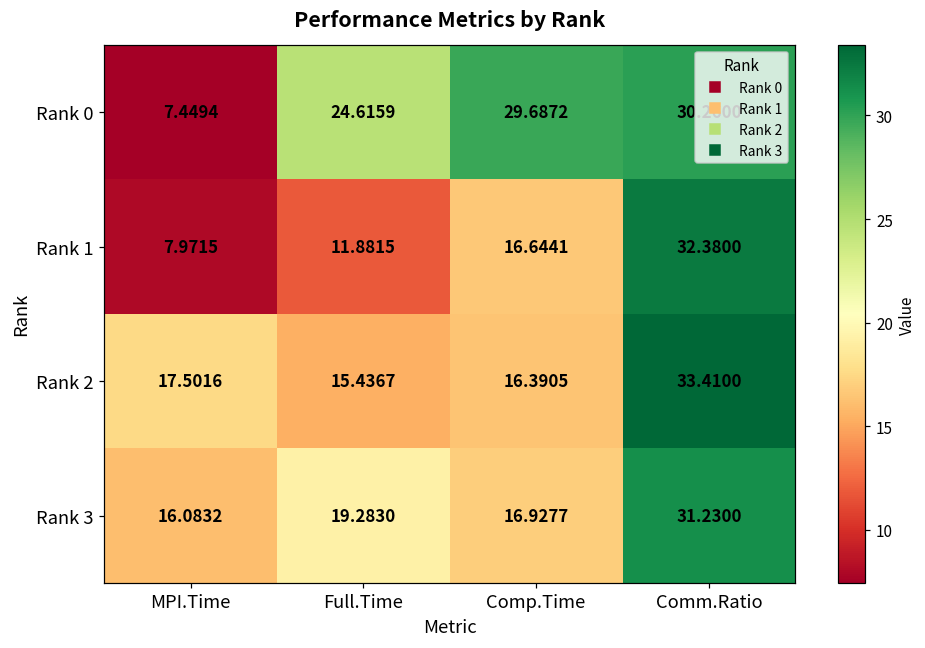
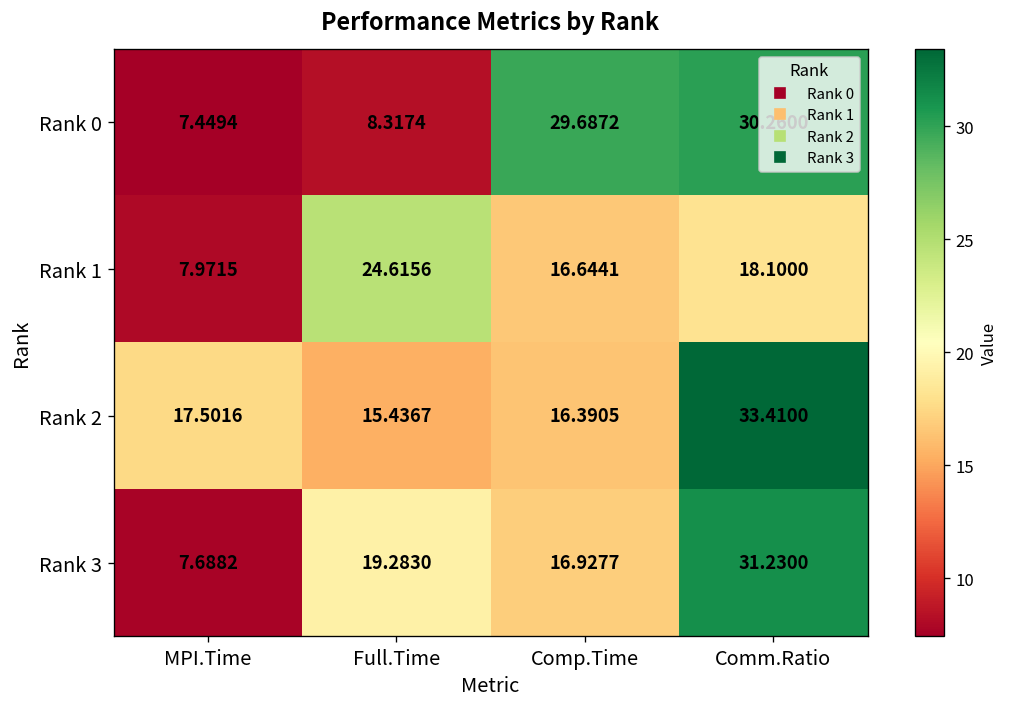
Rank 0, Full.Time: 24.6159 -> 8.3174
Rank 1, Full.Time: 11.8815 -> 24.6156
Rank 1, Comm.Ratio: 32.3800 -> 18.1000
Rank 3, MPI.Time: 16.0832 -> 7.6882
